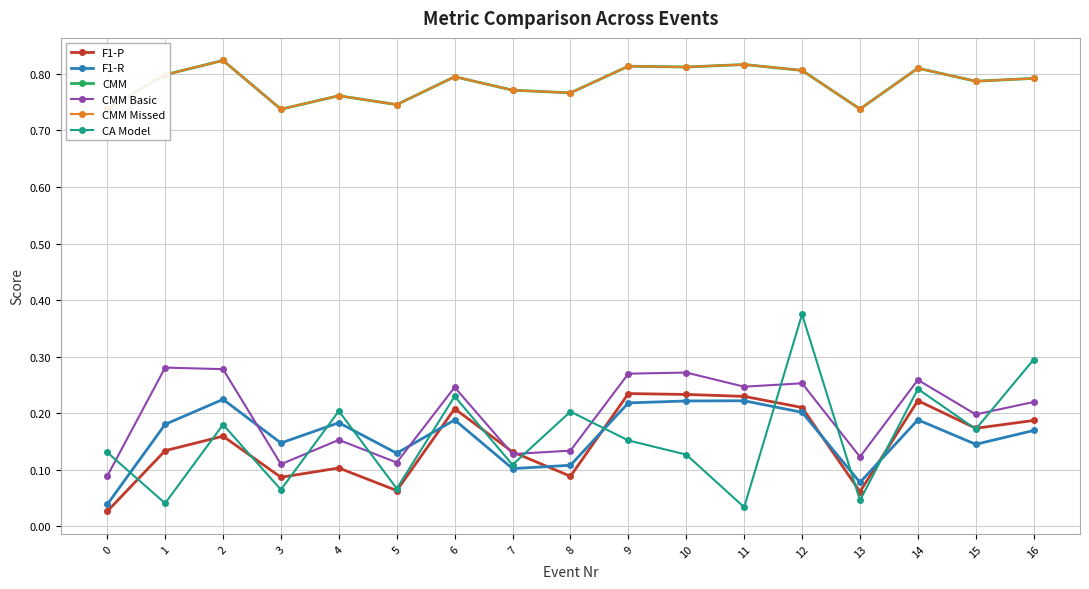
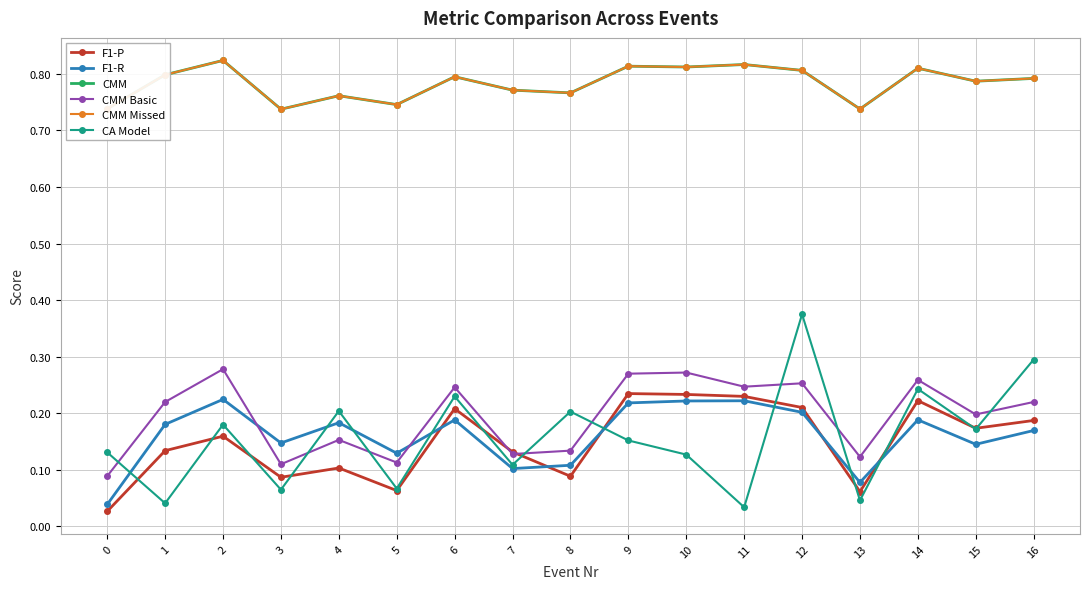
CMM Basic, 1: 0.28 -> 0.22
